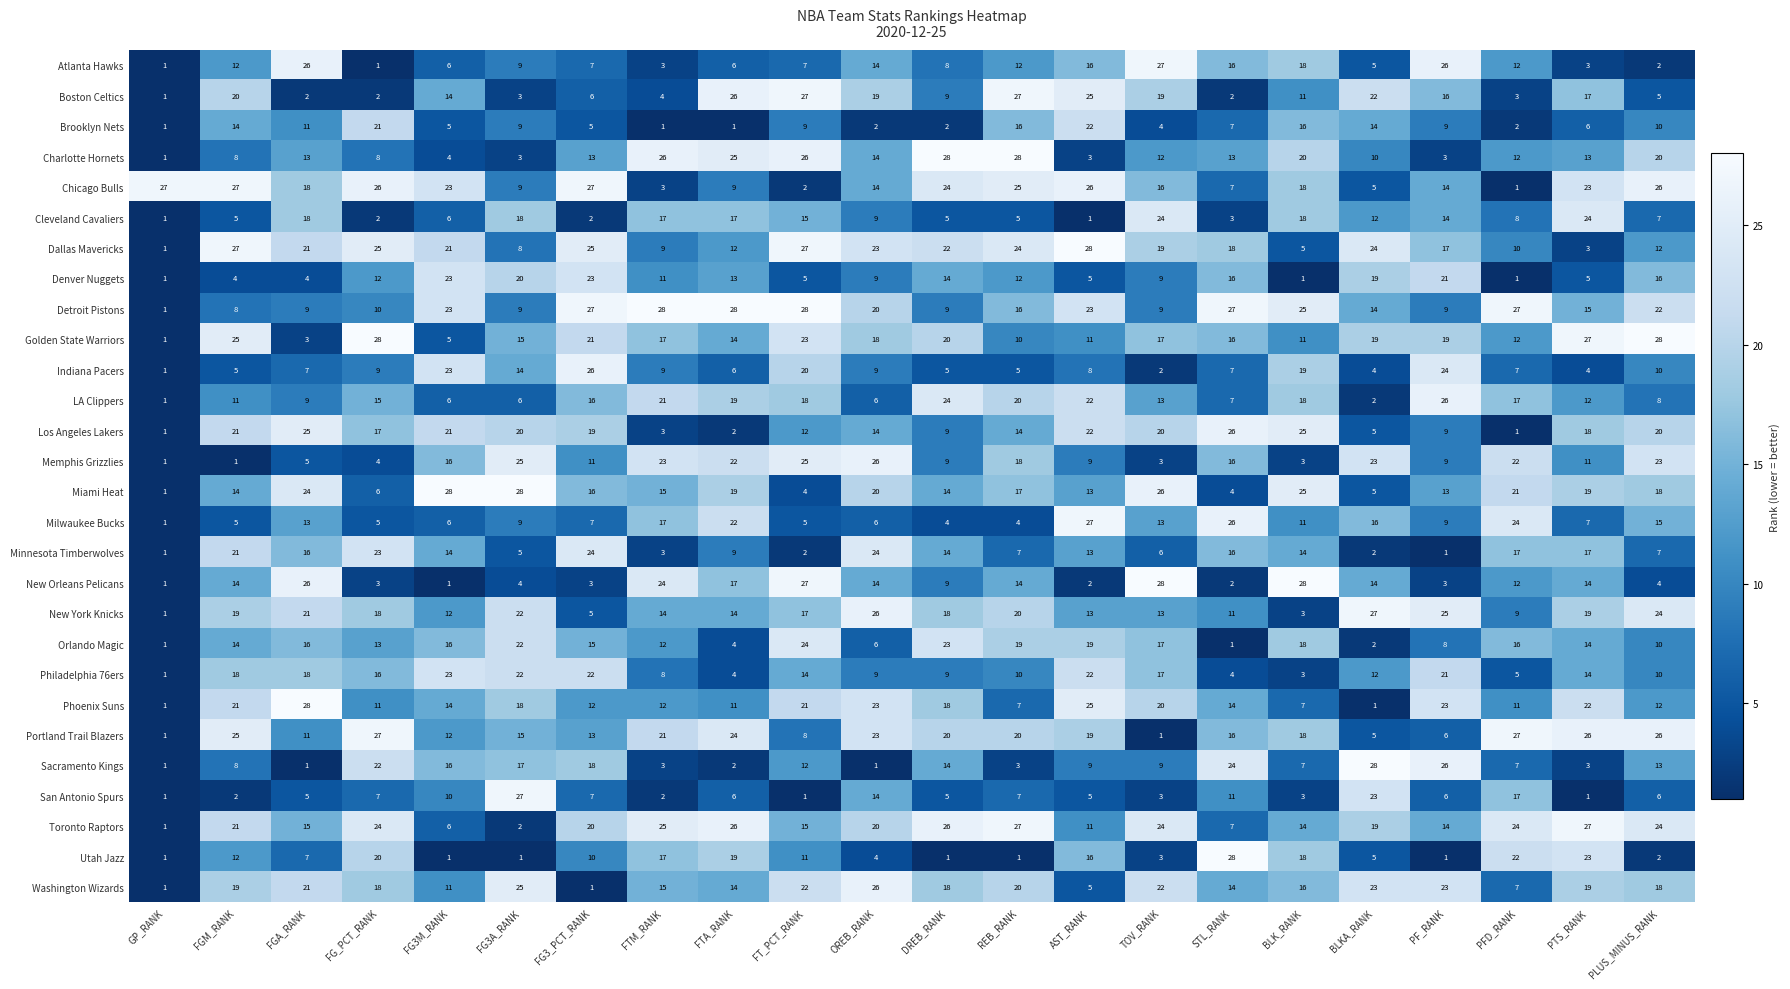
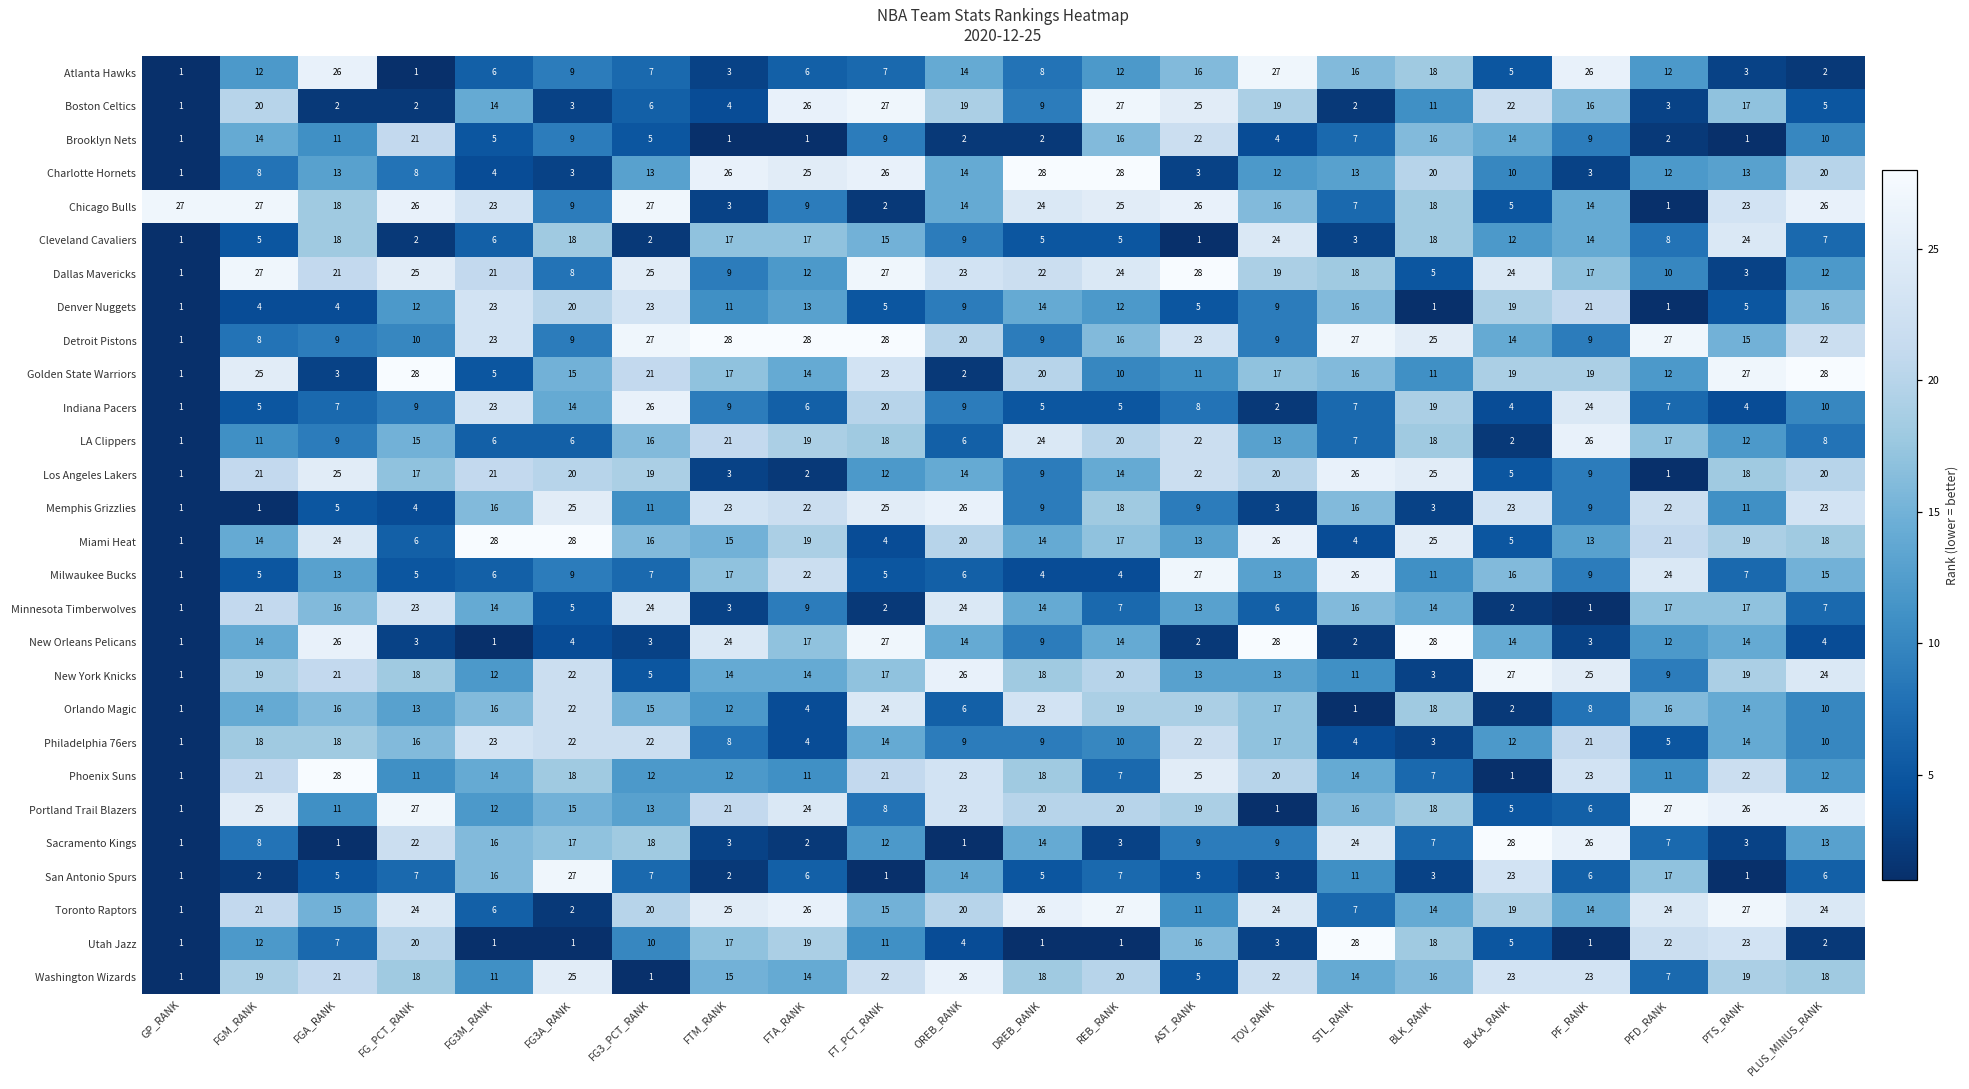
Brooklyn Nets, PTS_RANK: 6 -> 1
Golden State Warriors, OREB_RANK: 18 -> 2
San Antonio Spurs, FG3M_RANK: 10 -> 16
